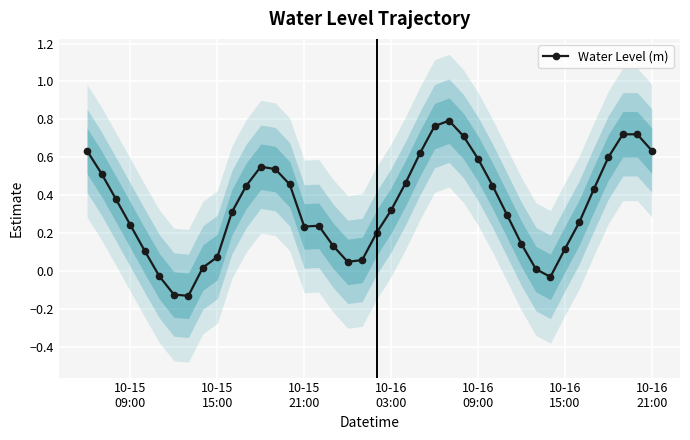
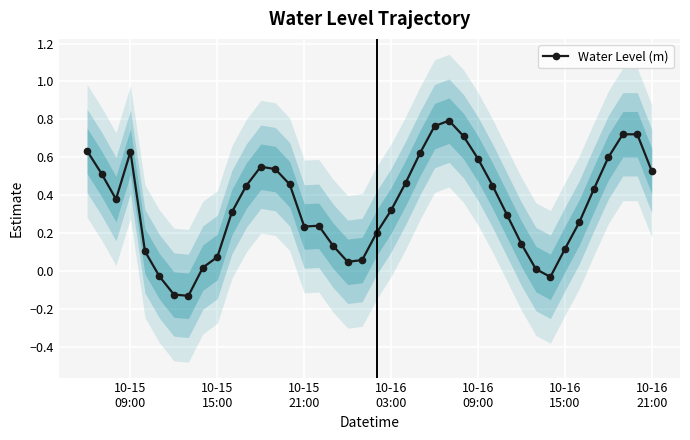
Water Level (m), 10-15 09:00: 0.24 -> 0.63
Water Level (m), 10-16 21:00: 0.64 -> 0.53
